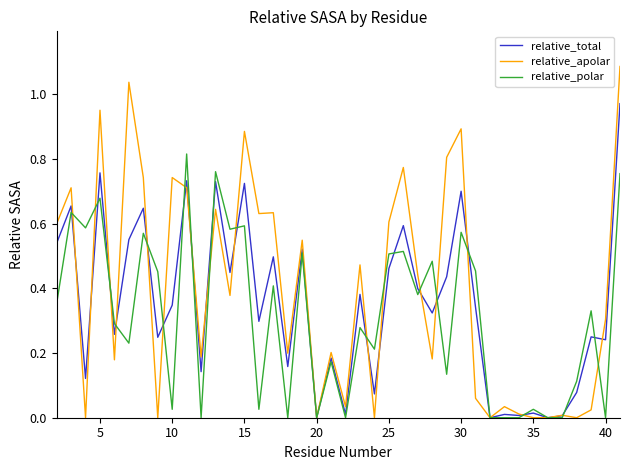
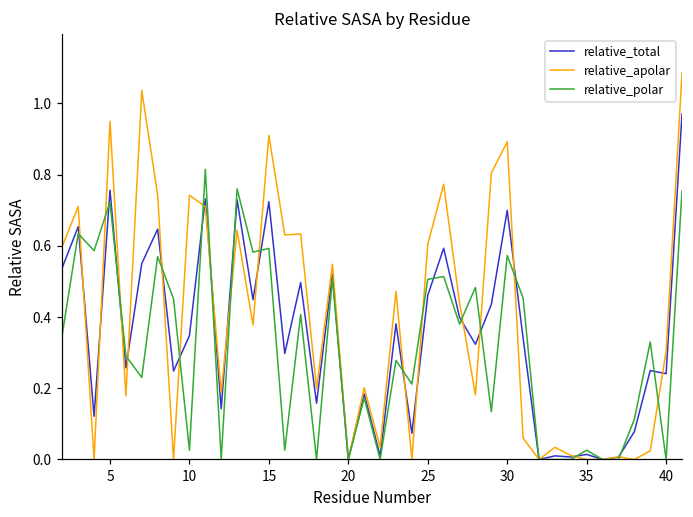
relative_polar, 5: 0.68 -> 0.72
relative_apolar, 15: 0.88 -> 0.91
